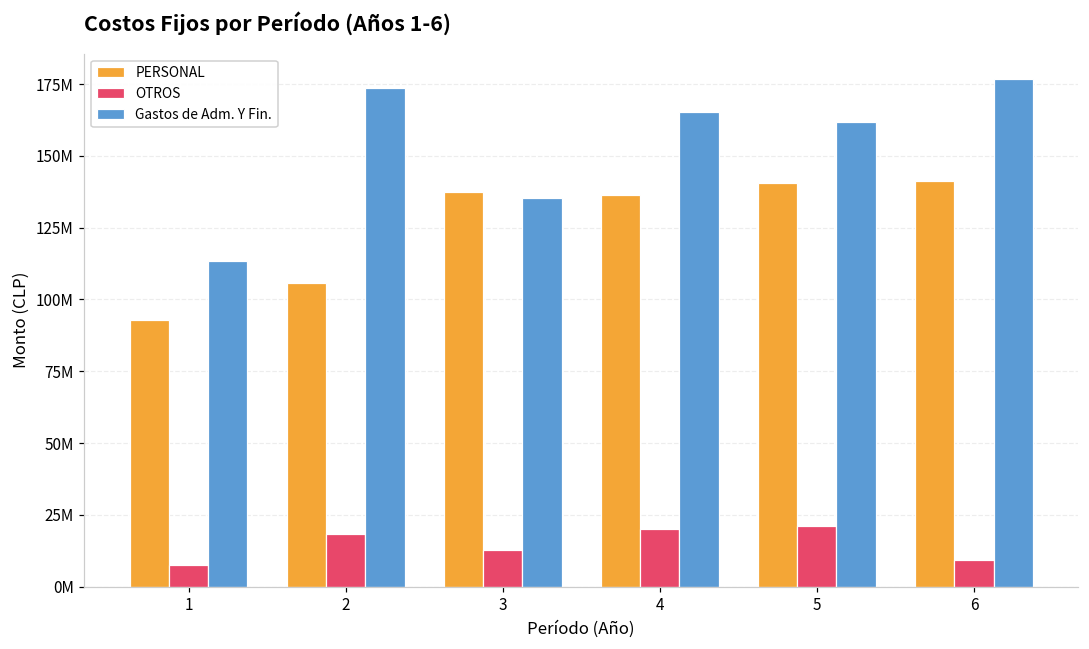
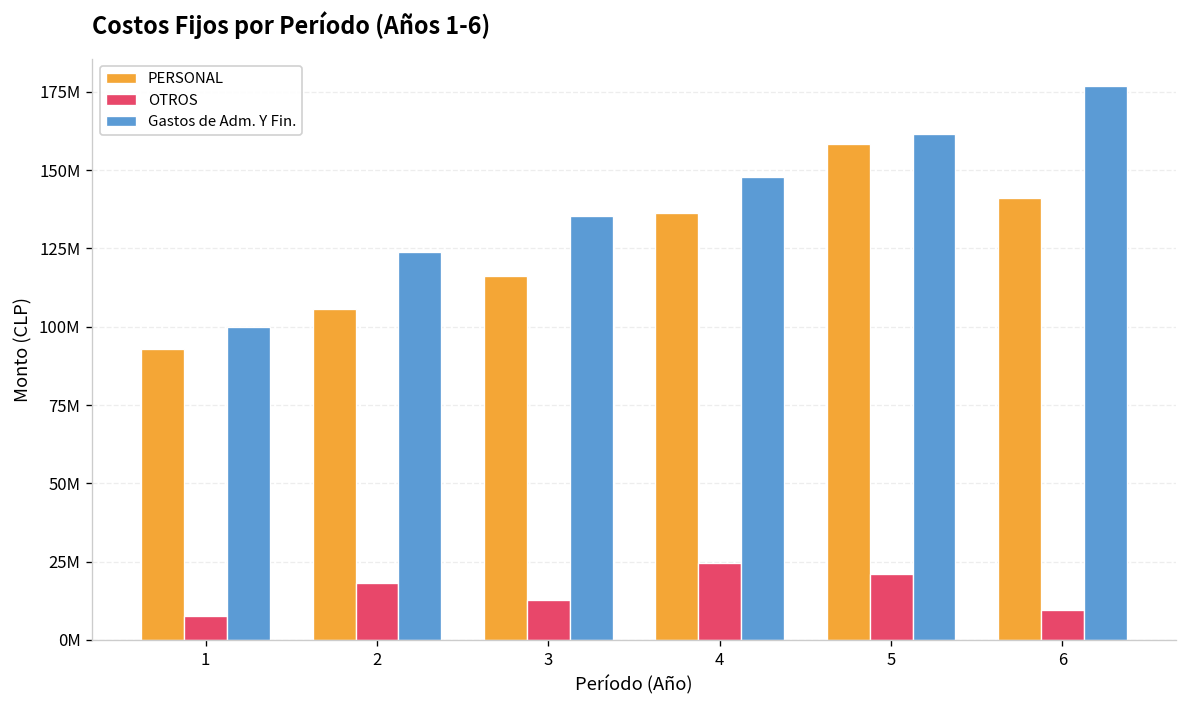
Gastos de Adm. Y Fin., 1: 113000000 -> 100000000
Gastos de Adm. Y Fin., 2: 174000000 -> 124000000
PERSONAL, 3: 138000000 -> 116000000
OTROS, 4: 20000000 -> 24000000
Gastos de Adm. Y Fin., 4: 165000000 -> 148000000
PERSONAL, 5: 141000000 -> 158000000
